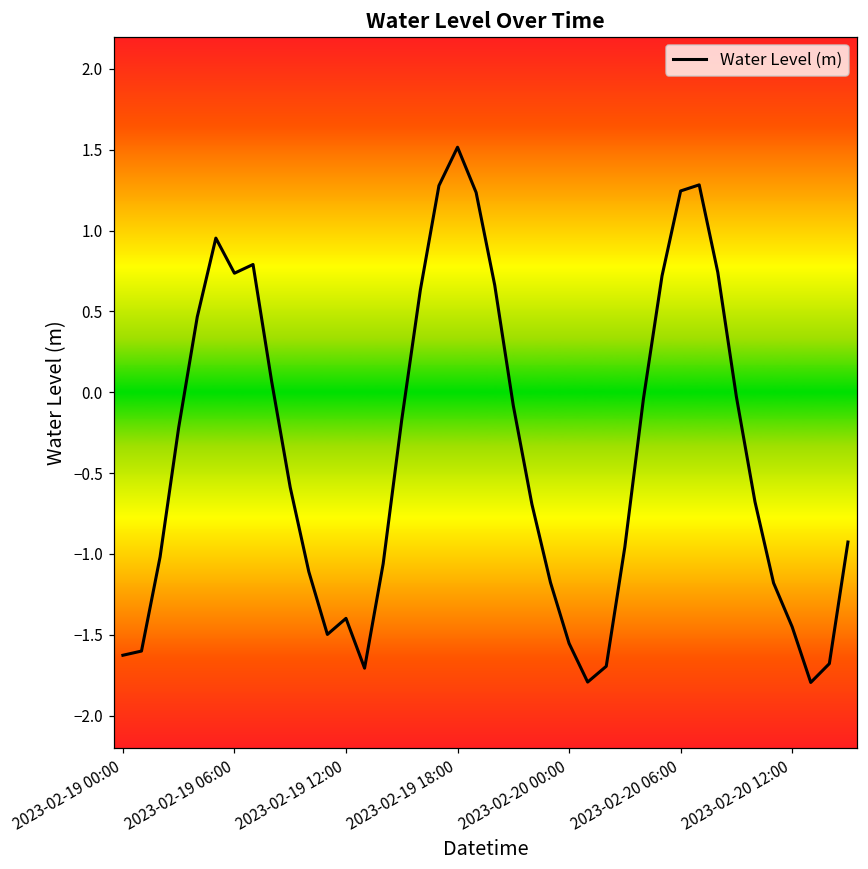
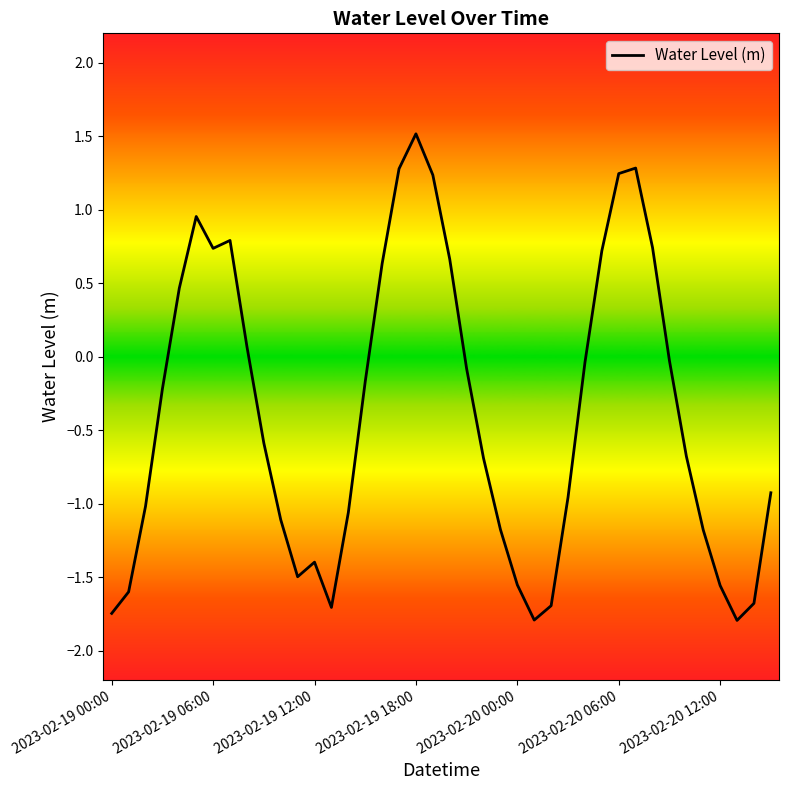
2023-02-19 00:00: -1.63 -> -1.75
2023-02-20 12:00: -1.45 -> -1.56
